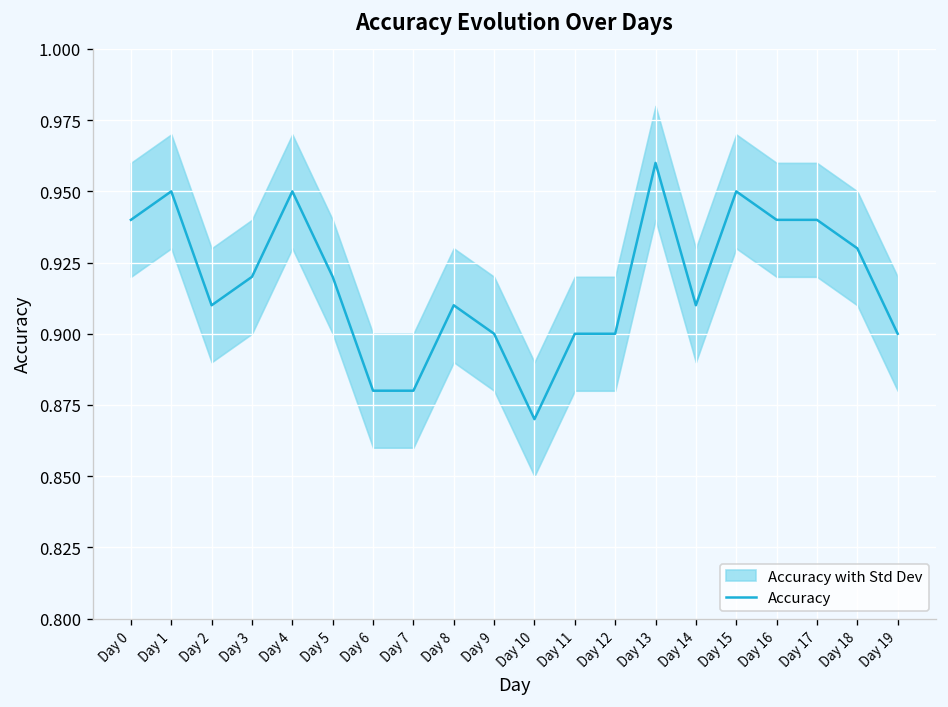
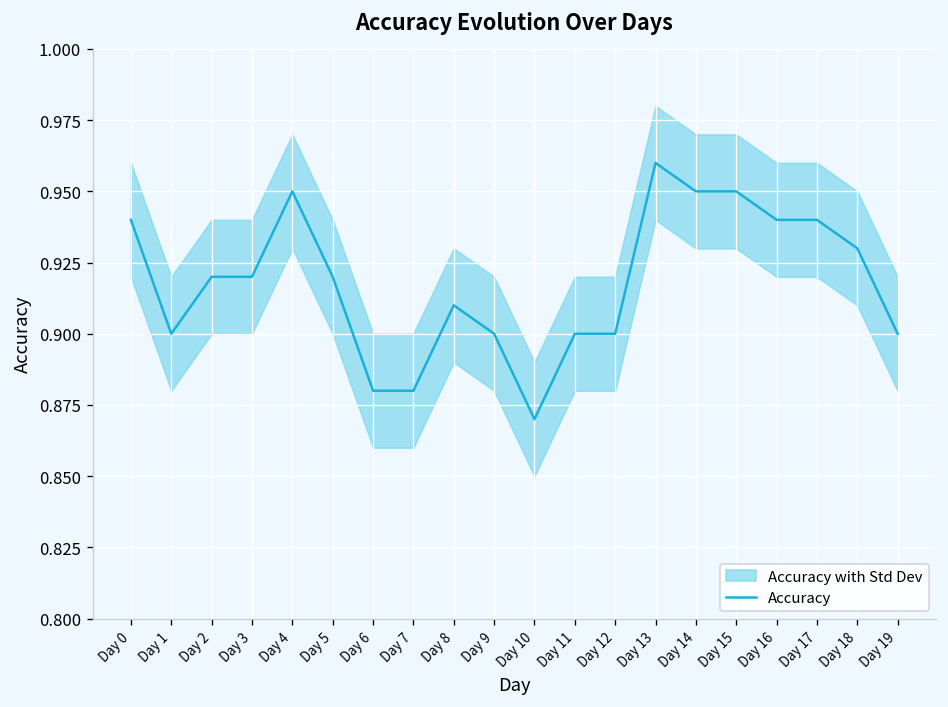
Accuracy, Day 1: 0.95 -> 0.90
Accuracy, Day 2: 0.91 -> 0.92
Accuracy, Day 14: 0.91 -> 0.95
